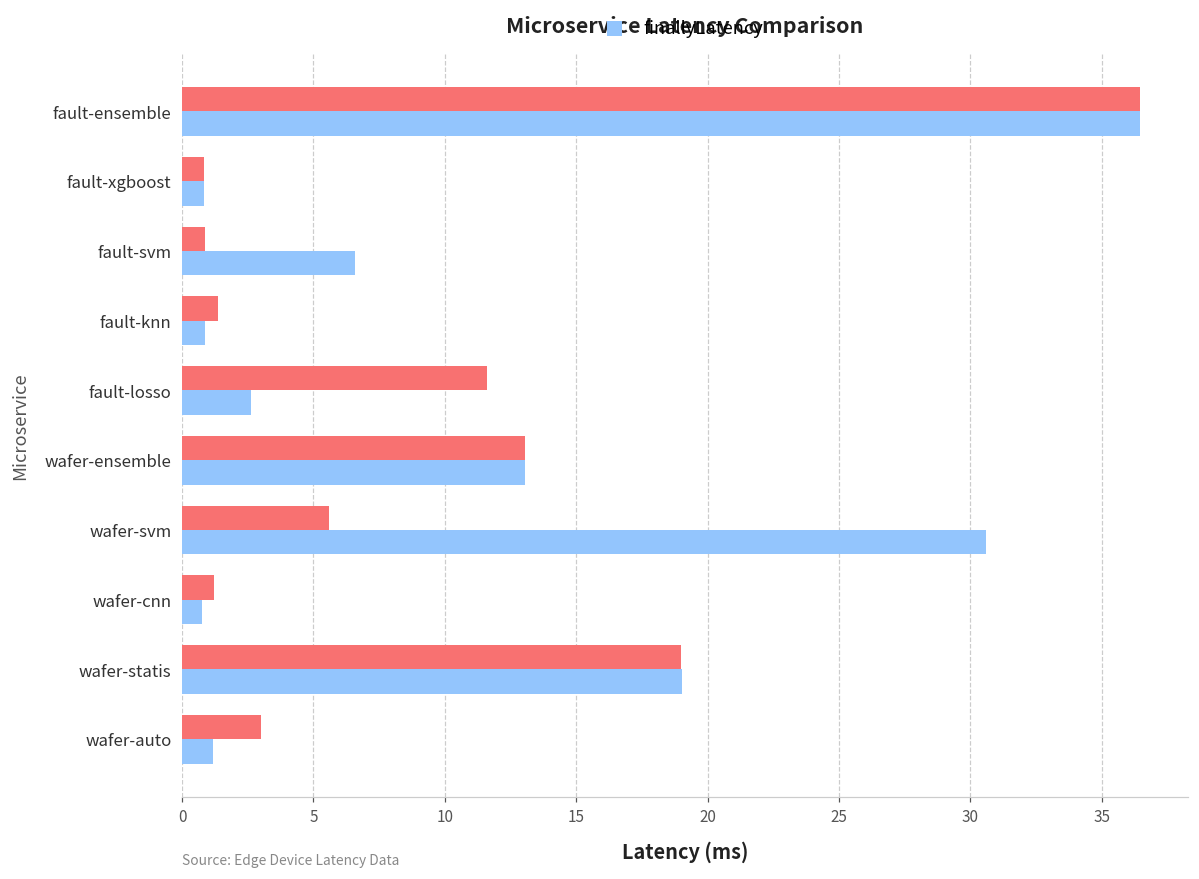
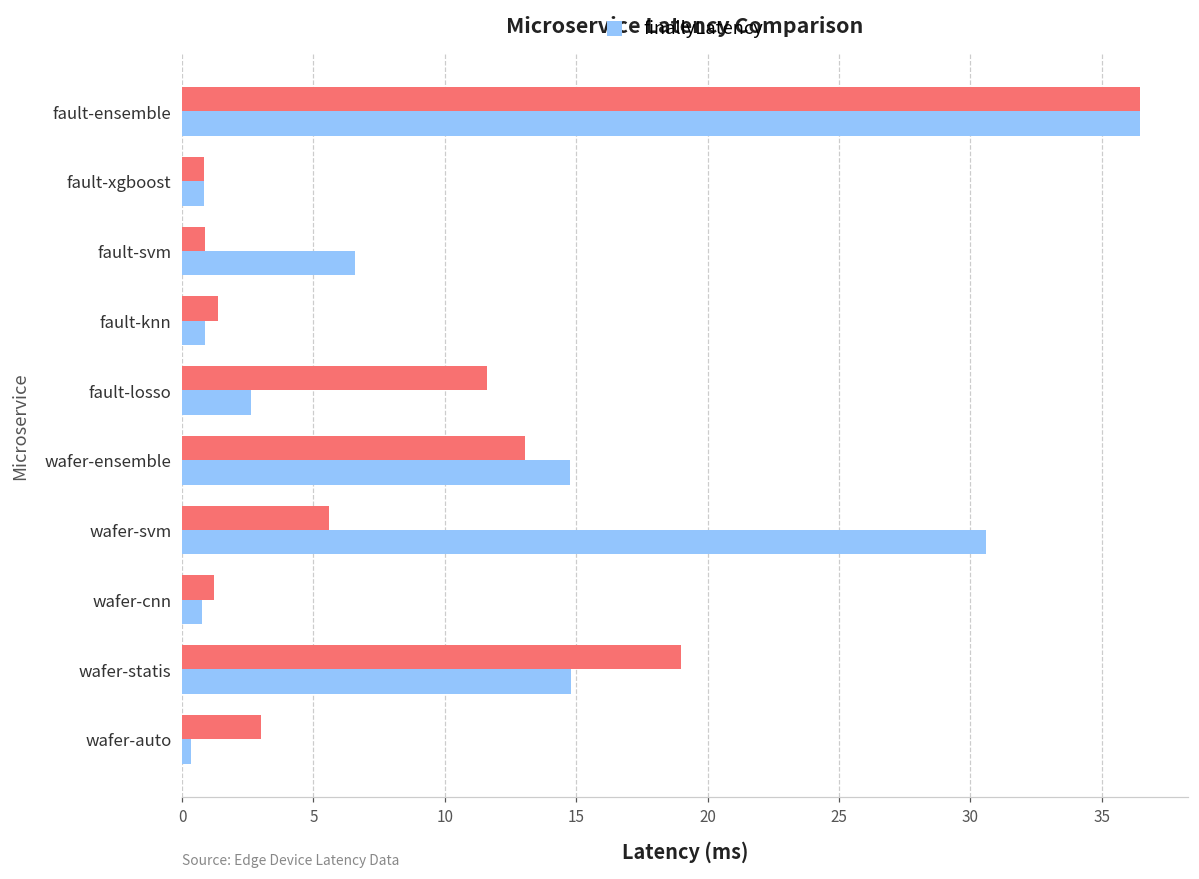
finallyLatency, wafer-ensemble: 13.1 -> 14.8
finallyLatency, wafer-statis: 19.0 -> 14.8
finallyLatency, wafer-auto: 1.2 -> 0.3
